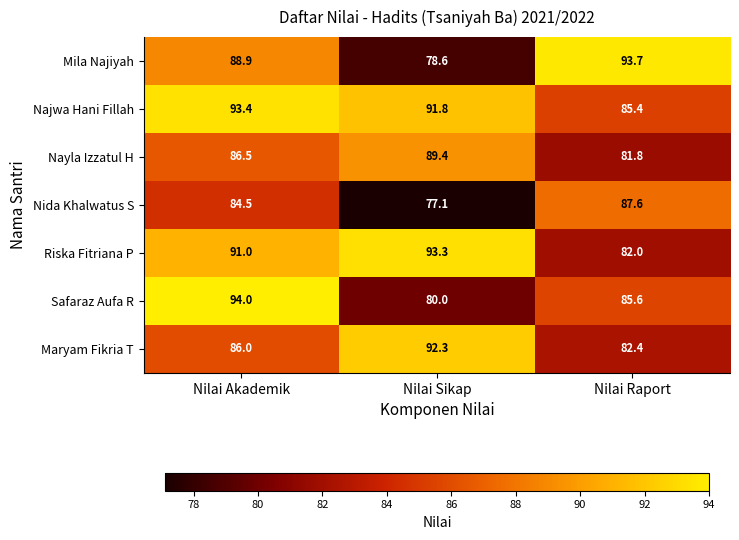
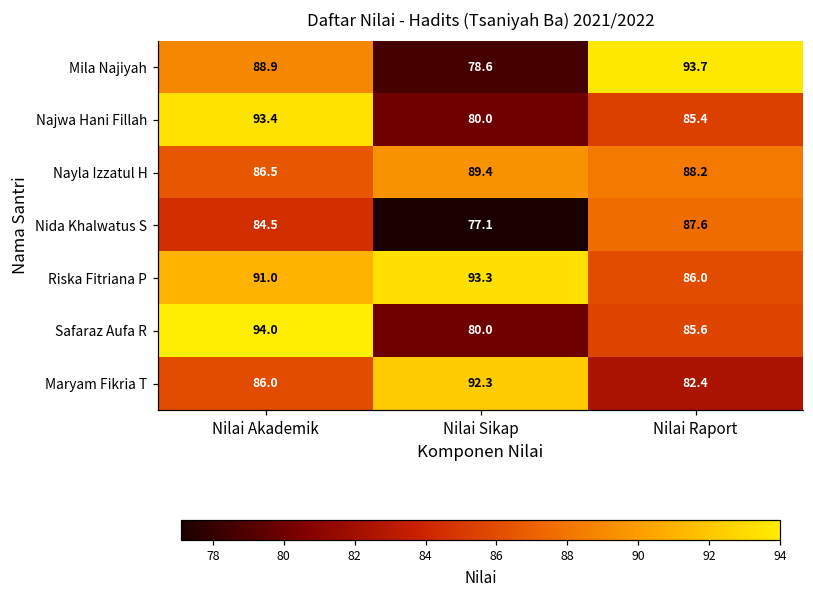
Najwa Hani Fillah, Nilai Sikap: 91.8 -> 80.0
Nayla Izzatul H, Nilai Raport: 81.8 -> 88.2
Riska Fitriana P, Nilai Raport: 82.0 -> 86.0
